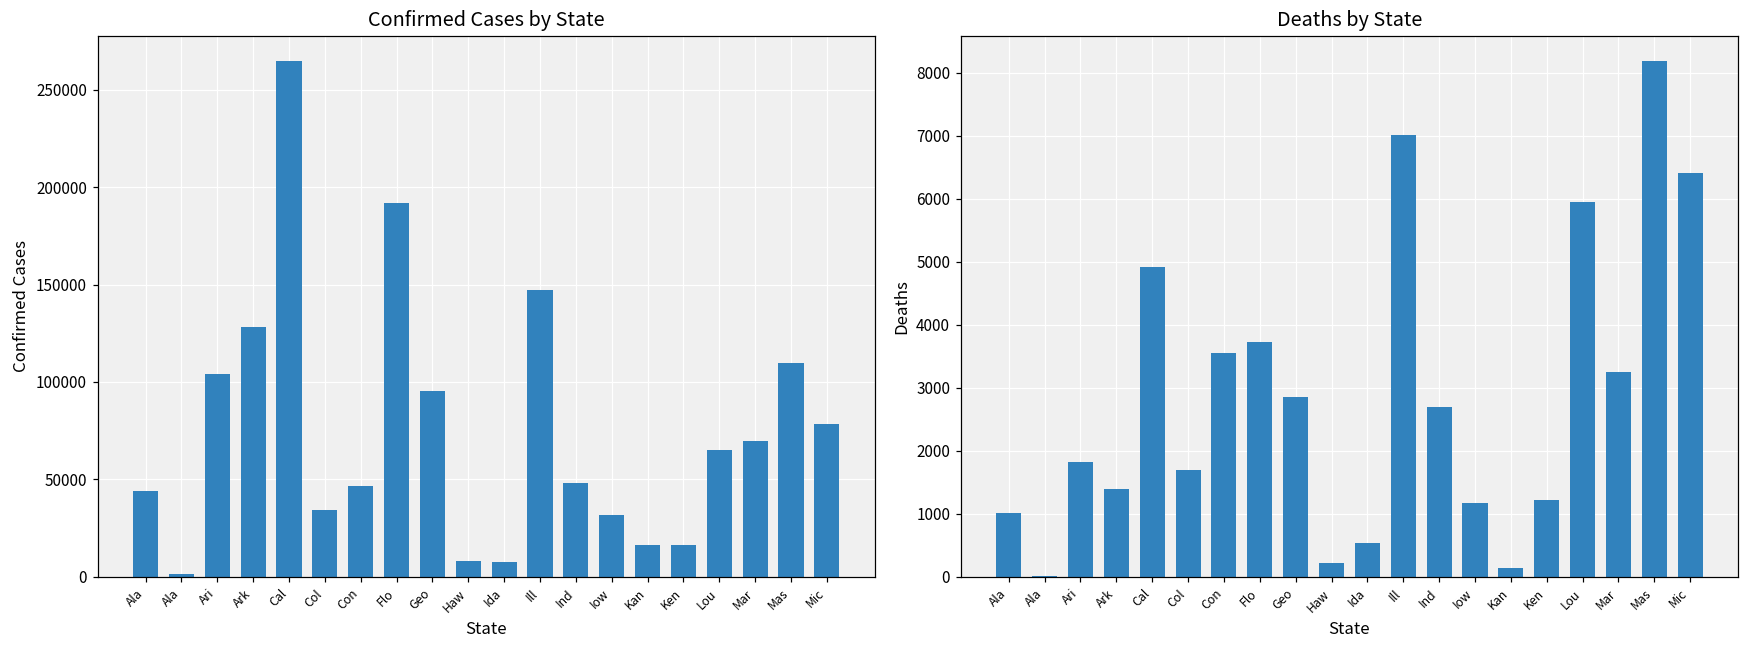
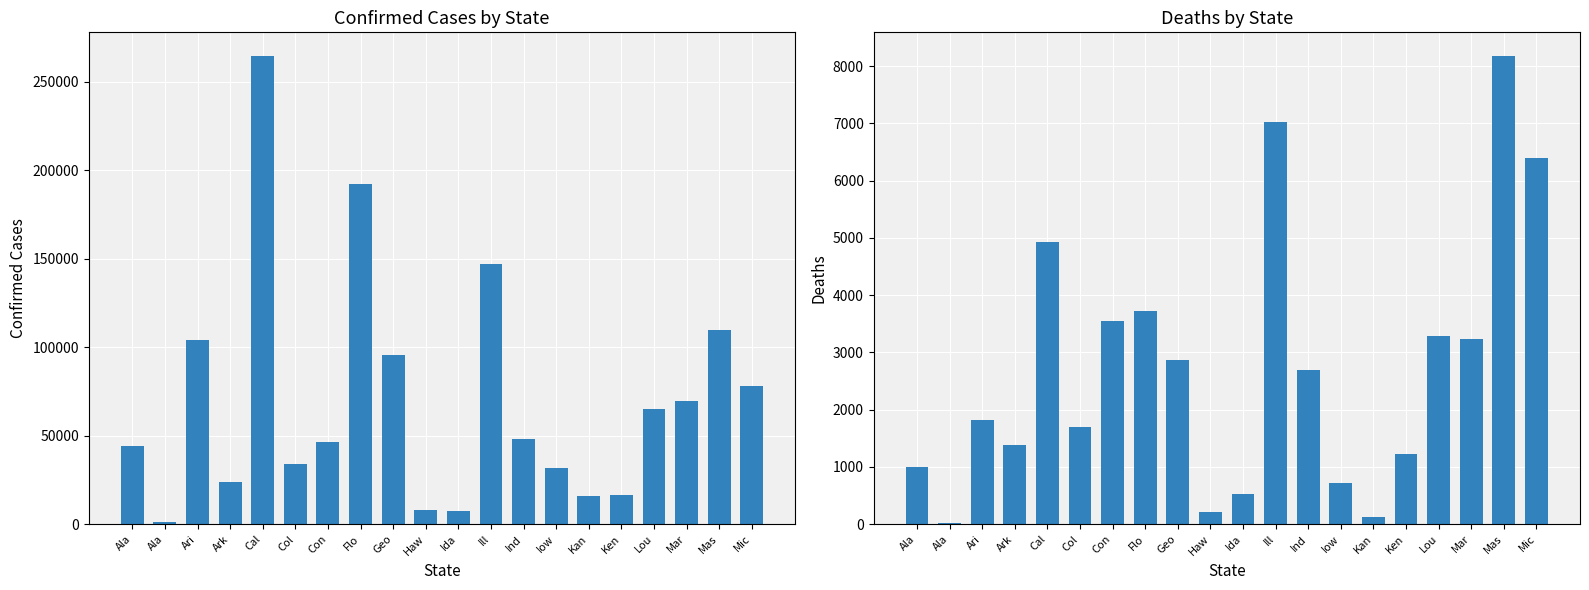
Confirmed Cases by State, Ark: 128000 -> 24000
Deaths by State, Iow: 1200 -> 700
Deaths by State, Lou: 6000 -> 3300
